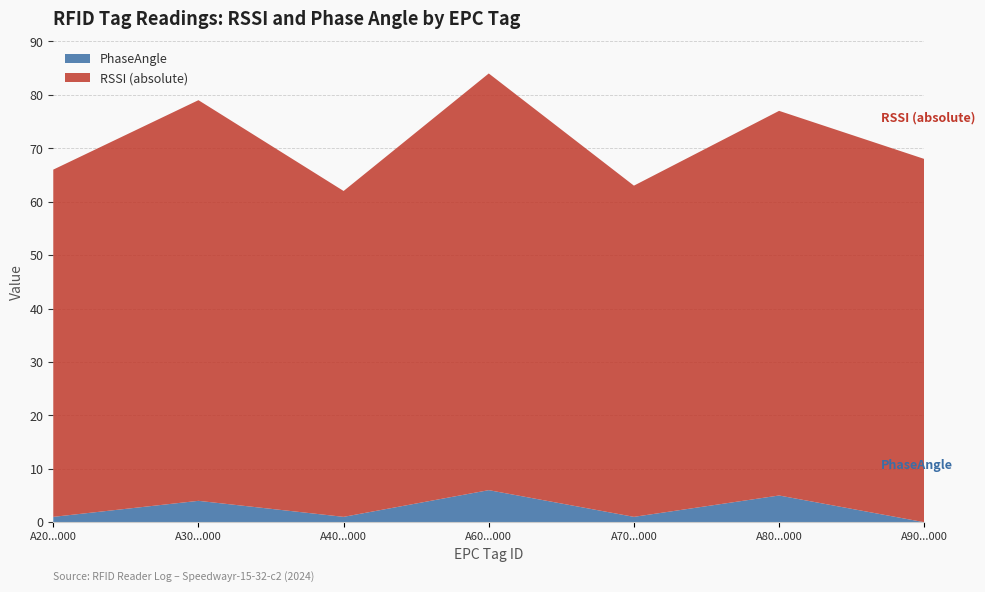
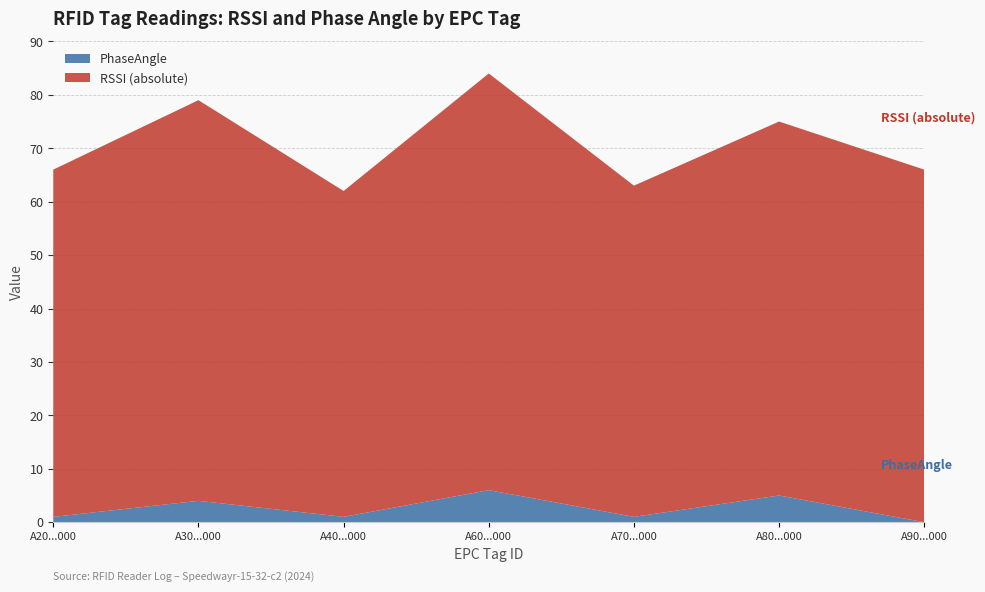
RSSI (absolute), A80...000: 72 -> 70
RSSI (absolute), A90...000: 68 -> 66
